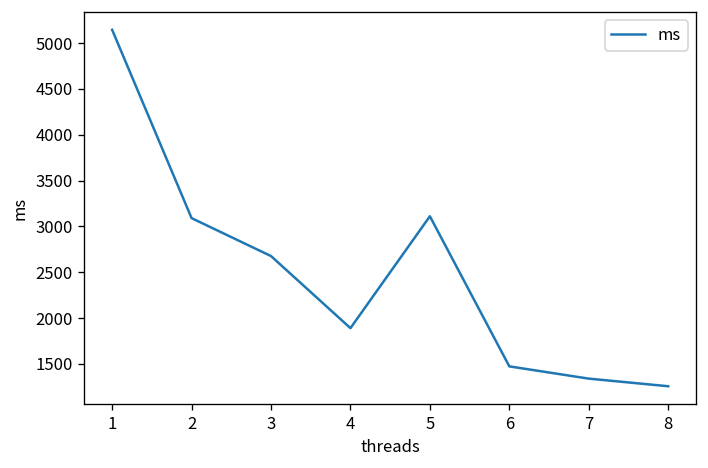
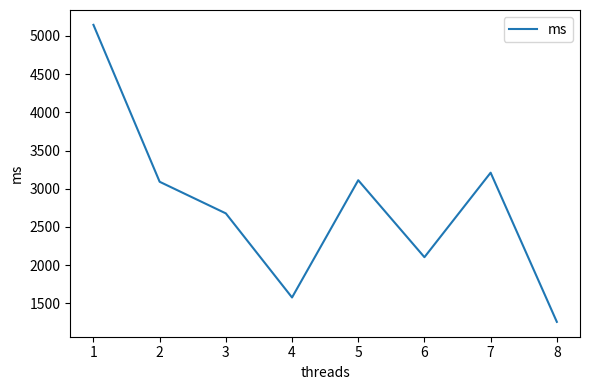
4: 1900 -> 1600
6: 1500 -> 2100
7: 1300 -> 3200
